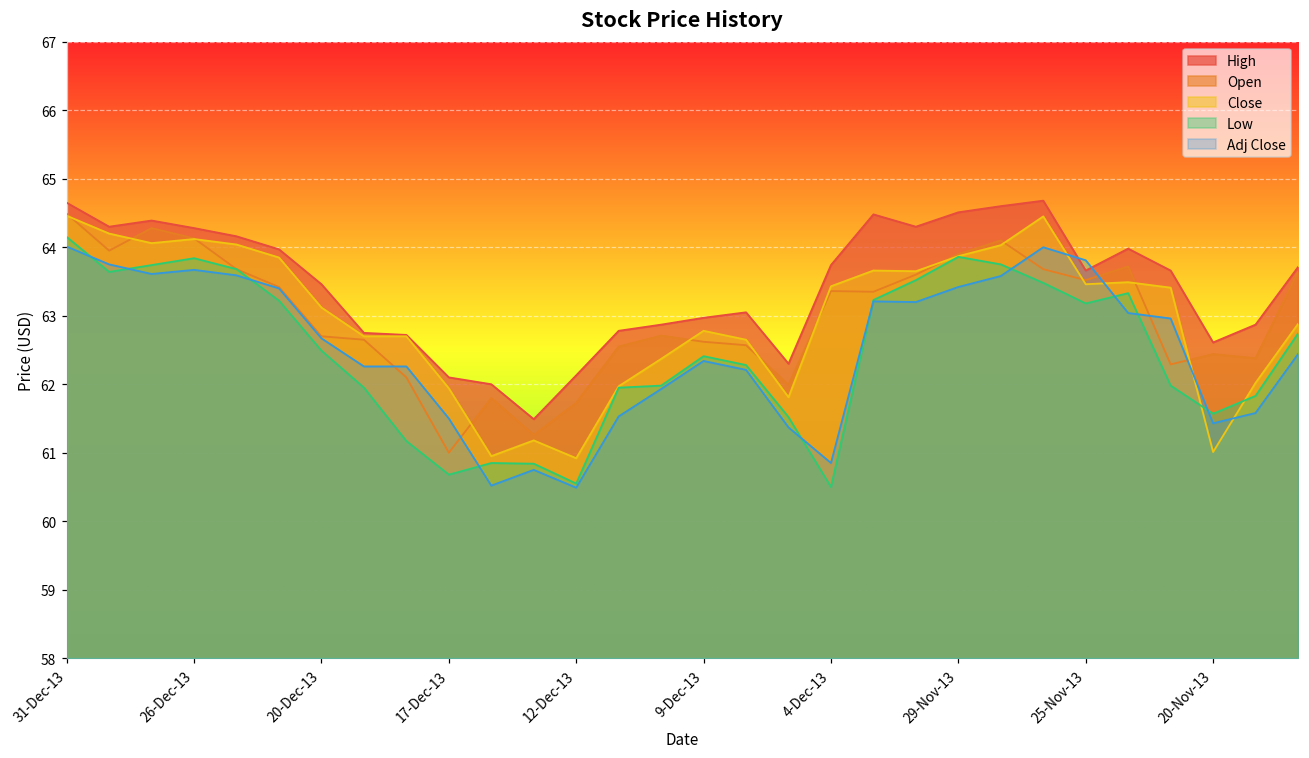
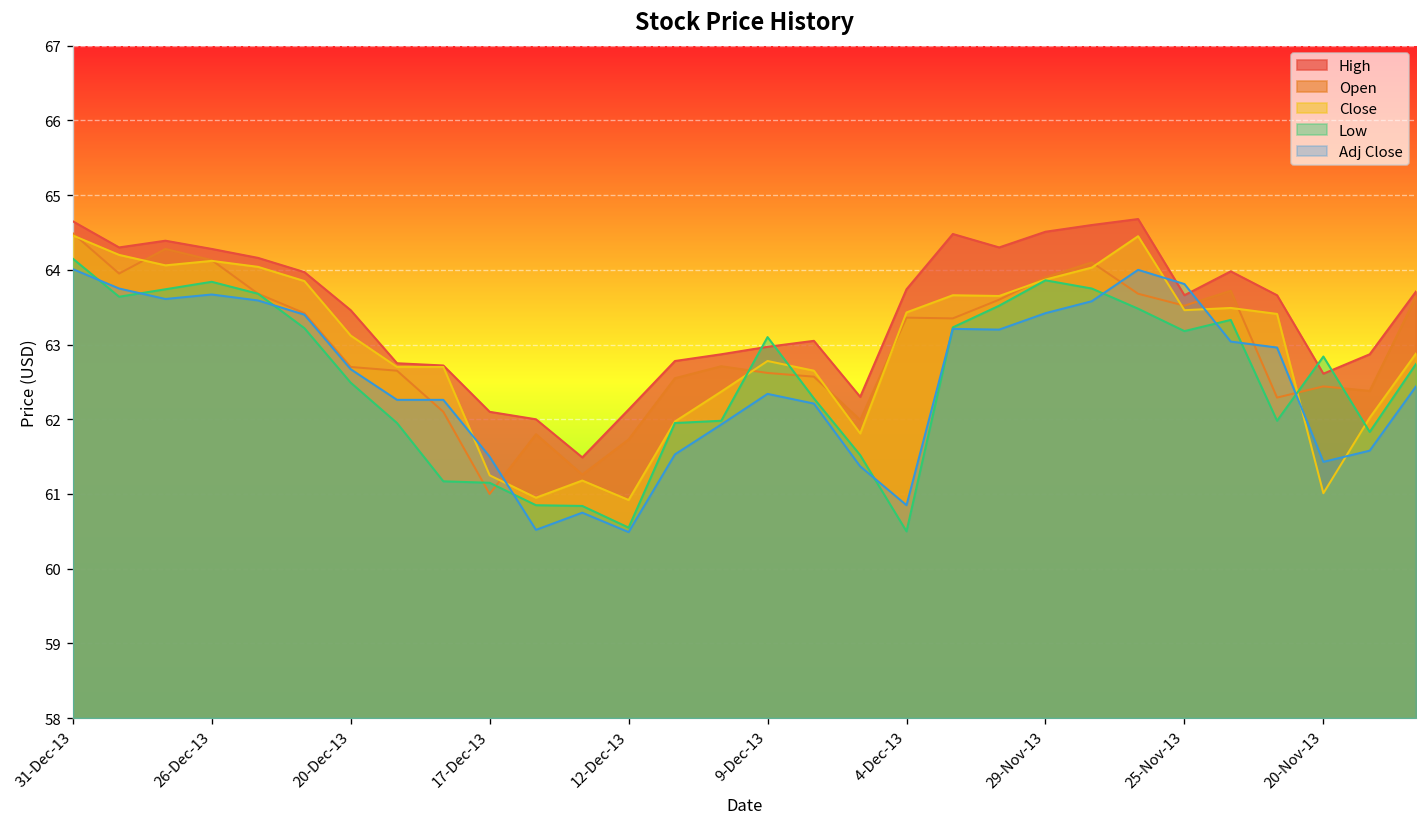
Close, 17-Dec-13: 61.9 -> 61.3
Low, 17-Dec-13: 60.7 -> 61.2
Low, 9-Dec-13: 62.4 -> 63.1
Low, 20-Nov-13: 61.6 -> 62.8
